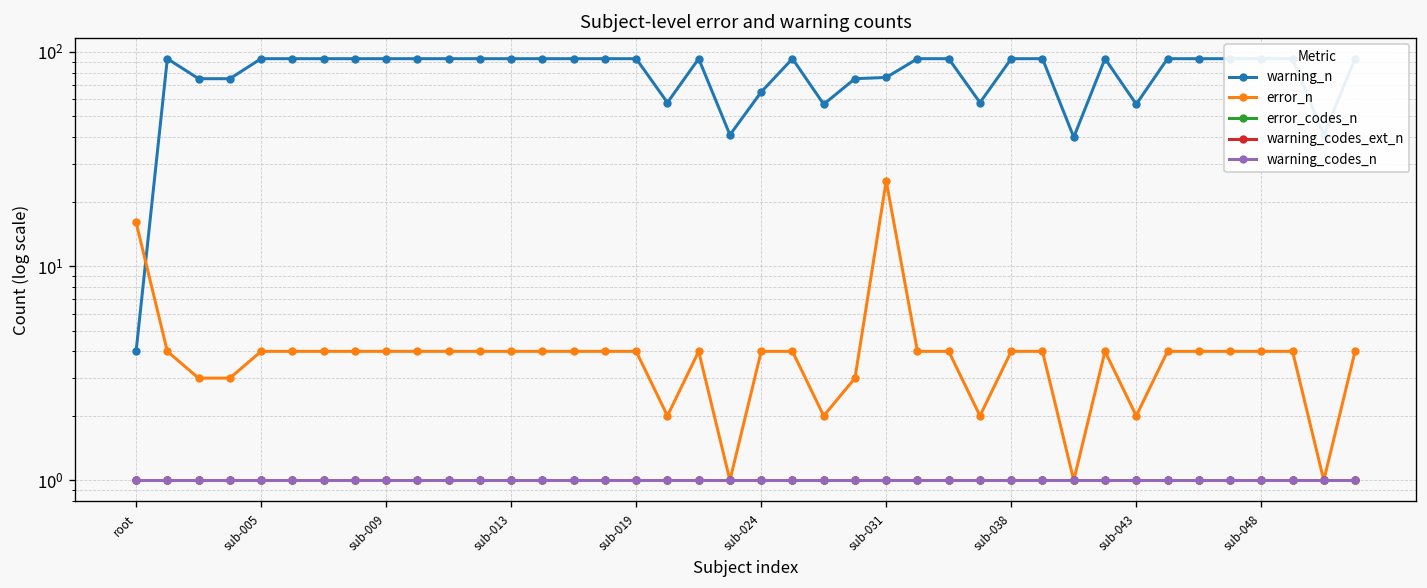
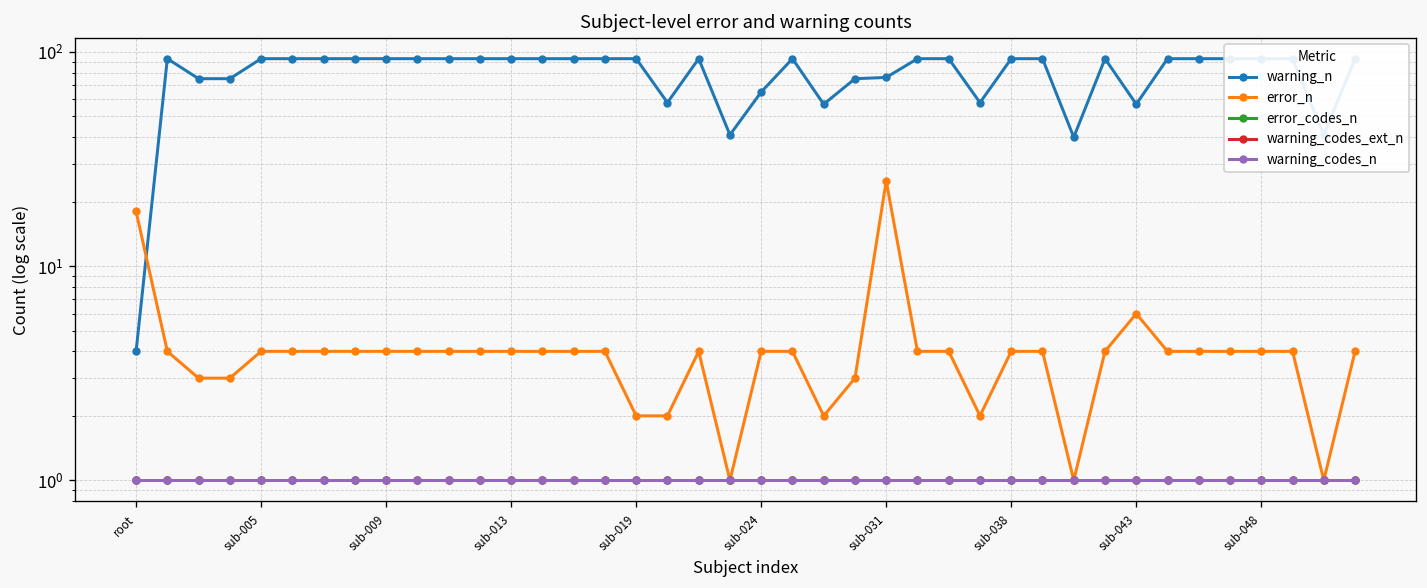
error_n, root: 16 -> 18
error_n, sub-019: 4 -> 2
error_n, sub-043: 2 -> 6
